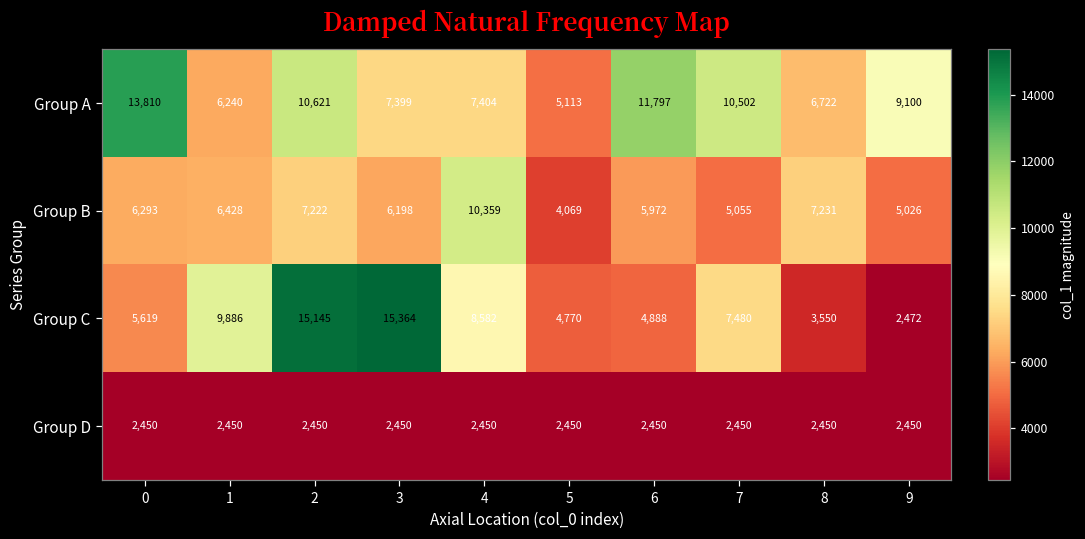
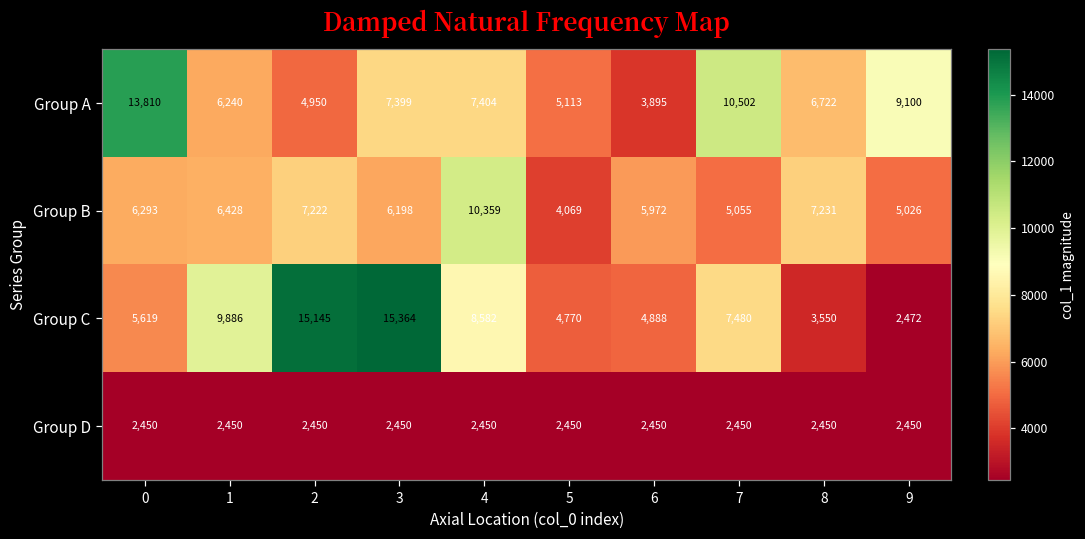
Group A, 2: 10,621 -> 4,950
Group A, 6: 11,797 -> 3,895
